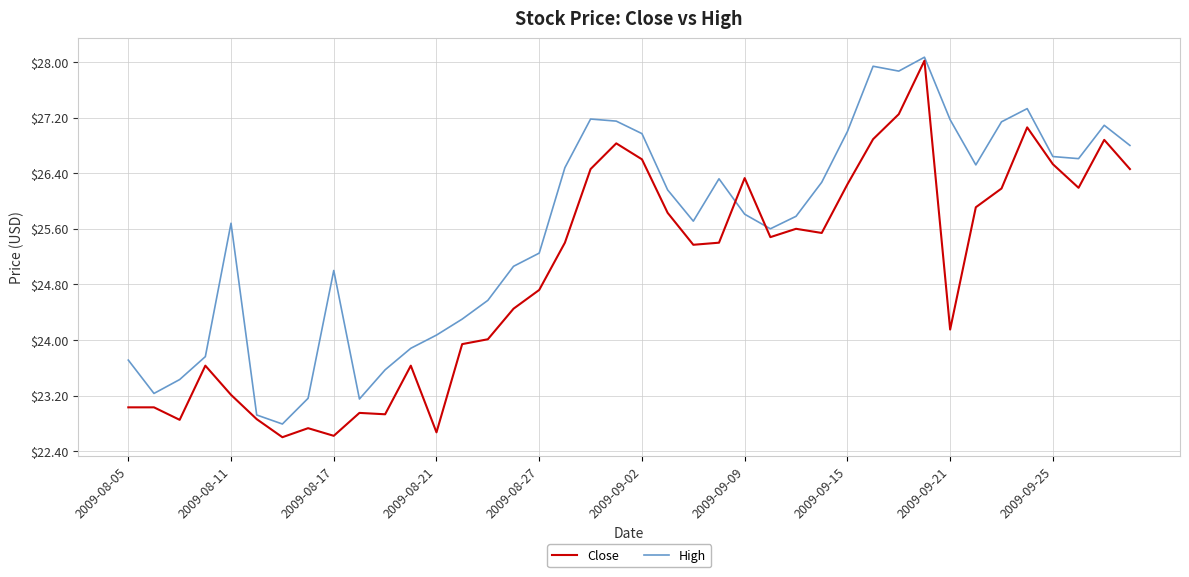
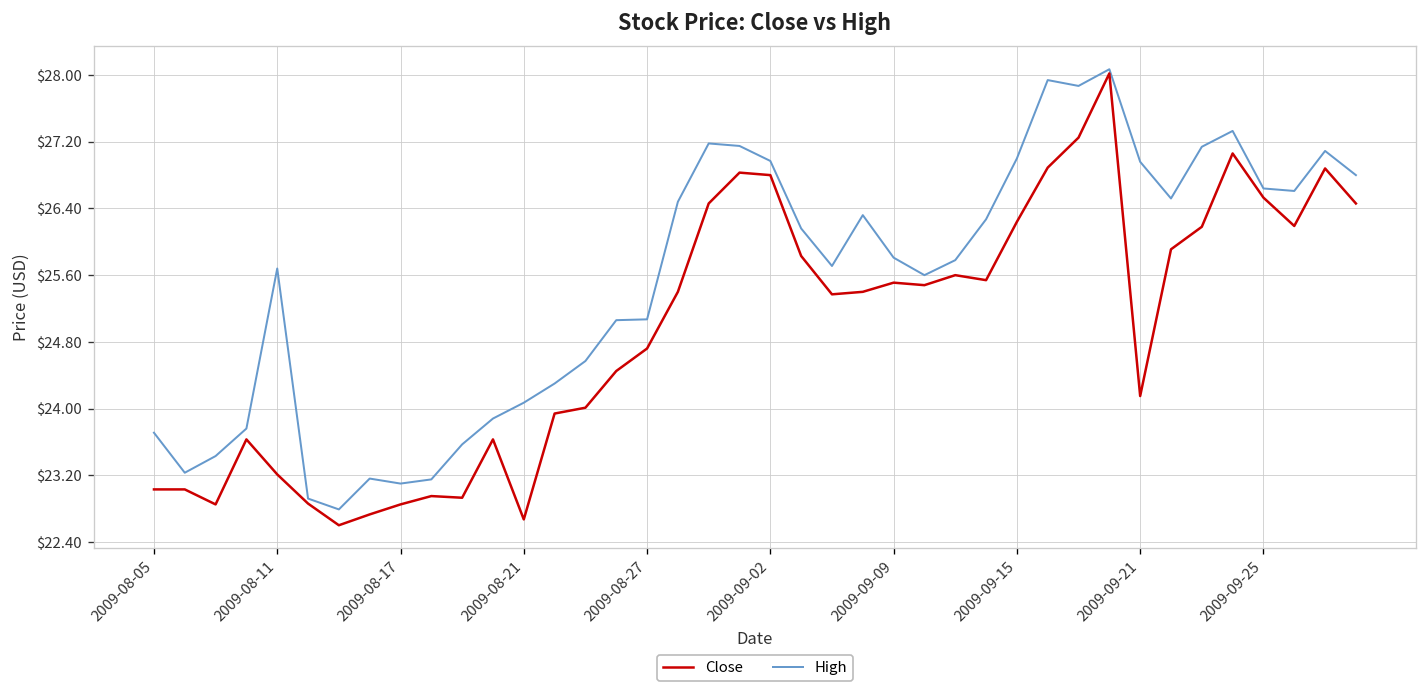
Close, 2009-08-17: $22.6 -> $22.9
High, 2009-08-17: $25.0 -> $23.1
High, 2009-08-27: $25.3 -> $25.1
Close, 2009-09-02: $26.6 -> $26.8
Close, 2009-09-09: $26.3 -> $25.5
High, 2009-09-21: $27.2 -> $27.0
